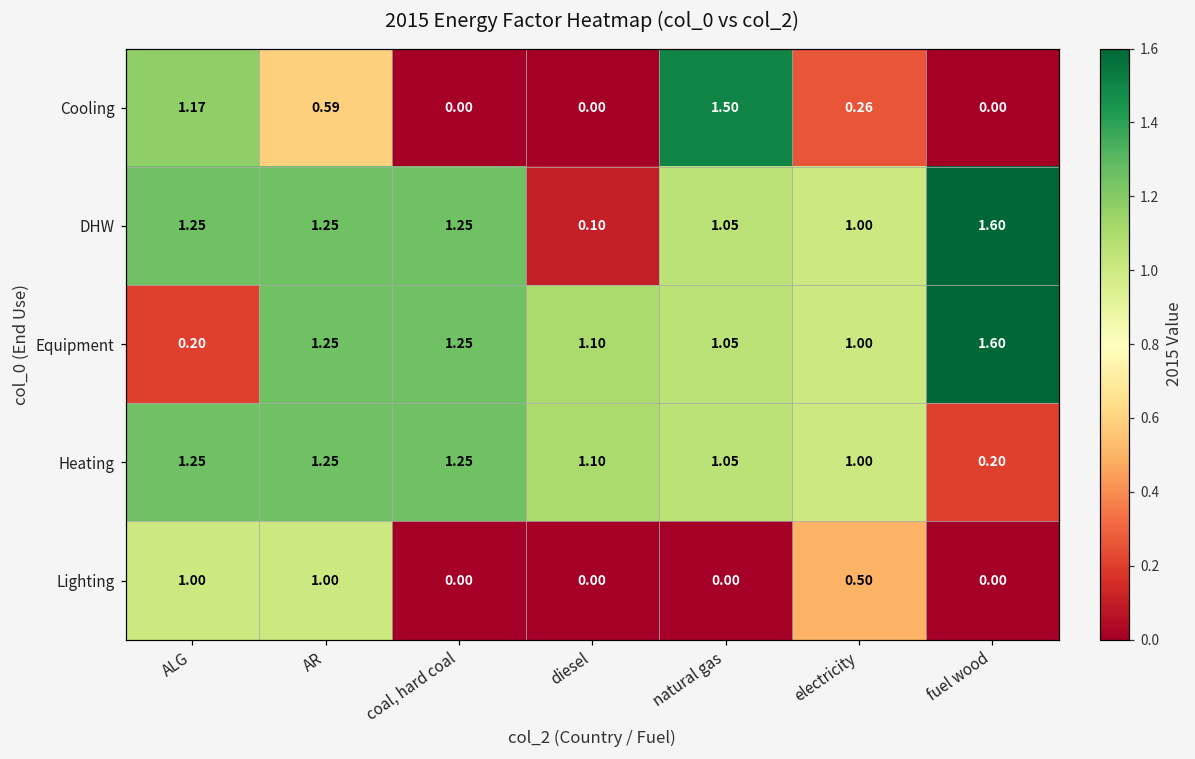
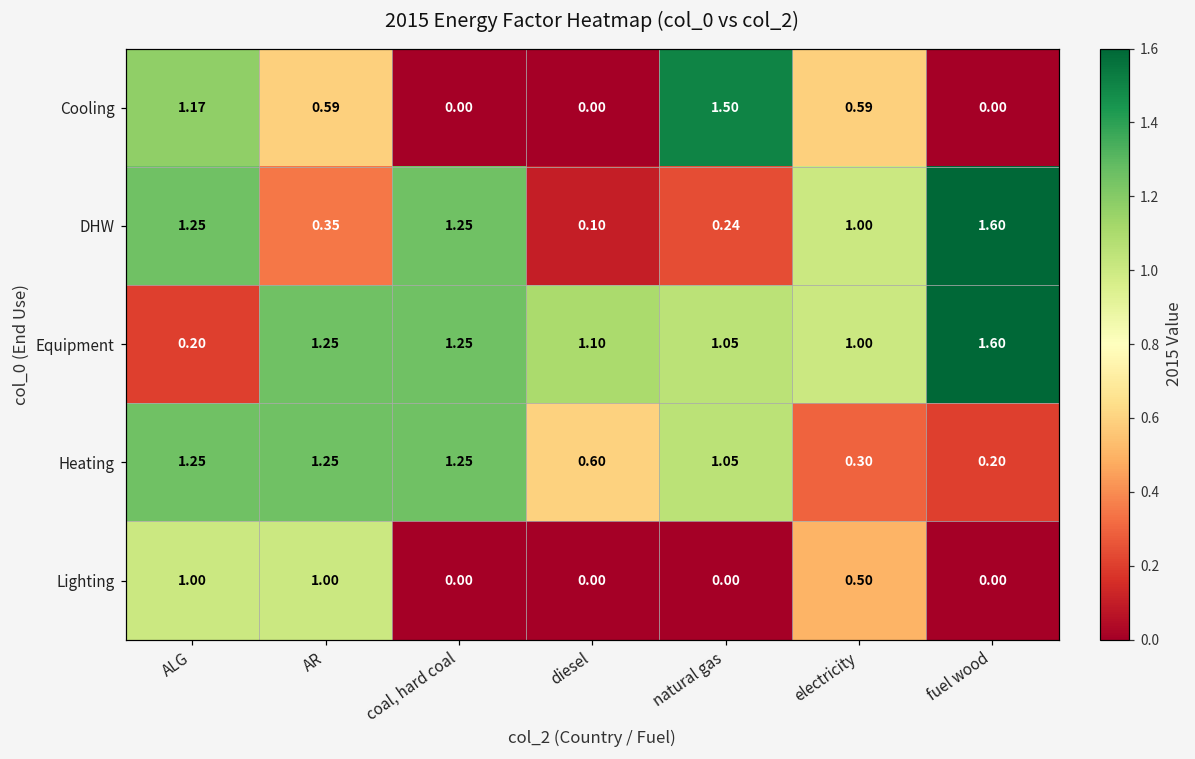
Cooling, electricity: 0.26 -> 0.59
DHW, AR: 1.25 -> 0.35
DHW, natural gas: 1.05 -> 0.24
Heating, diesel: 1.10 -> 0.60
Heating, electricity: 1.00 -> 0.30
